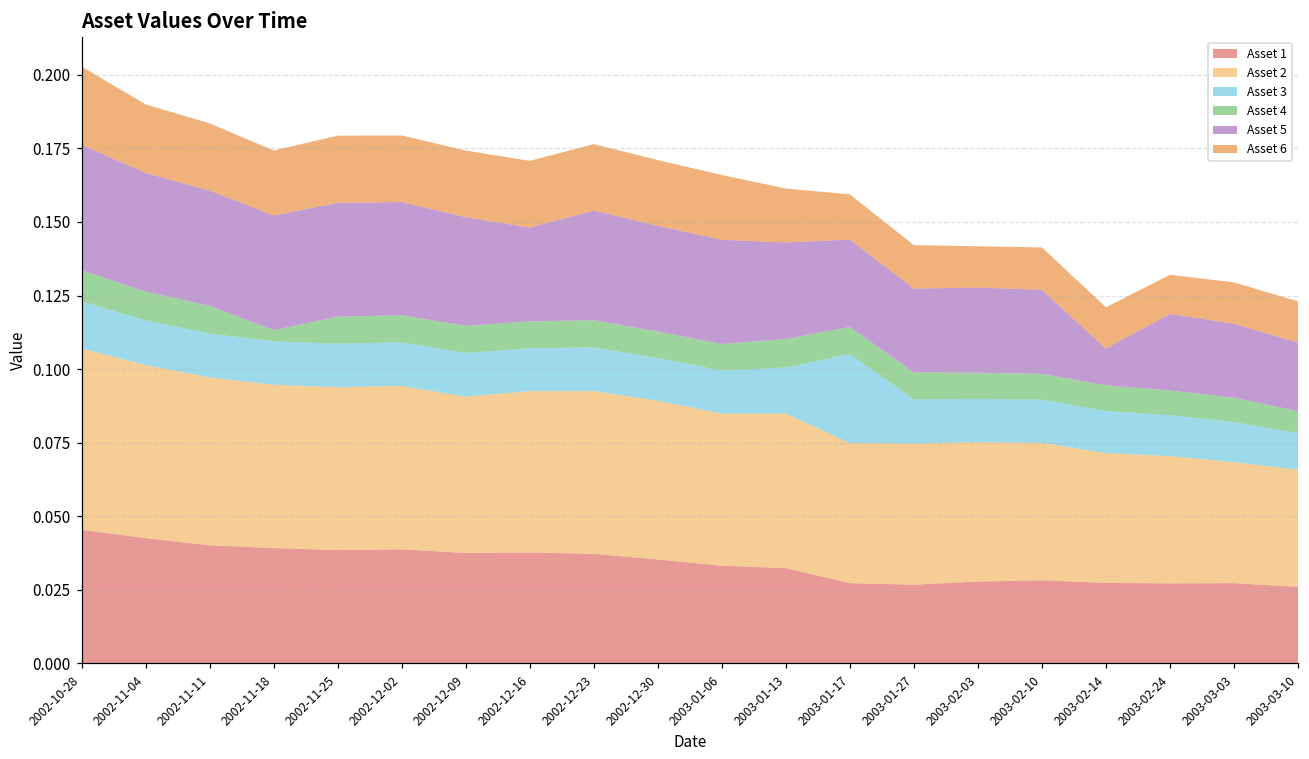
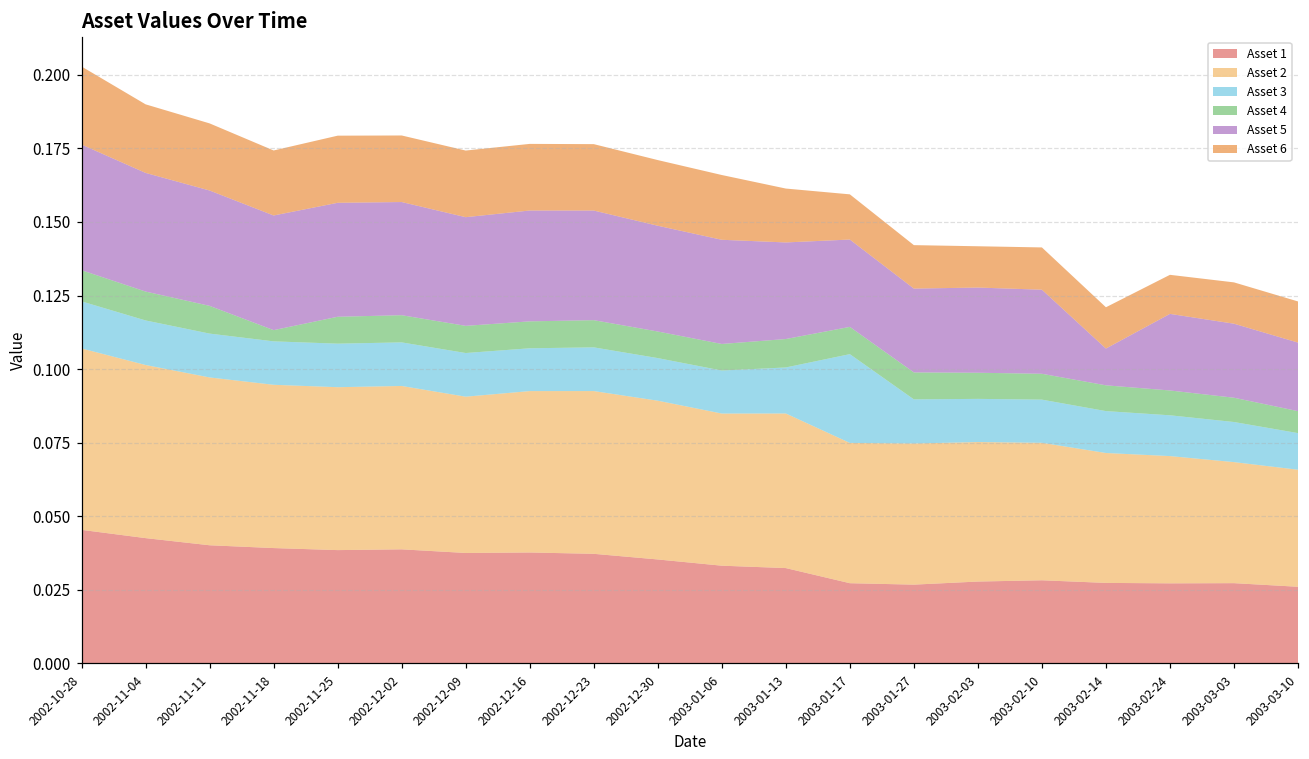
Asset 5, 2002-12-16: 0.032 -> 0.038
